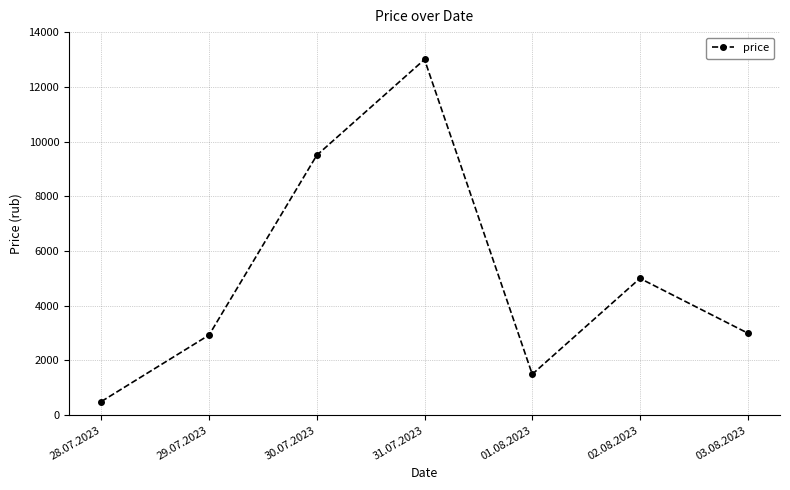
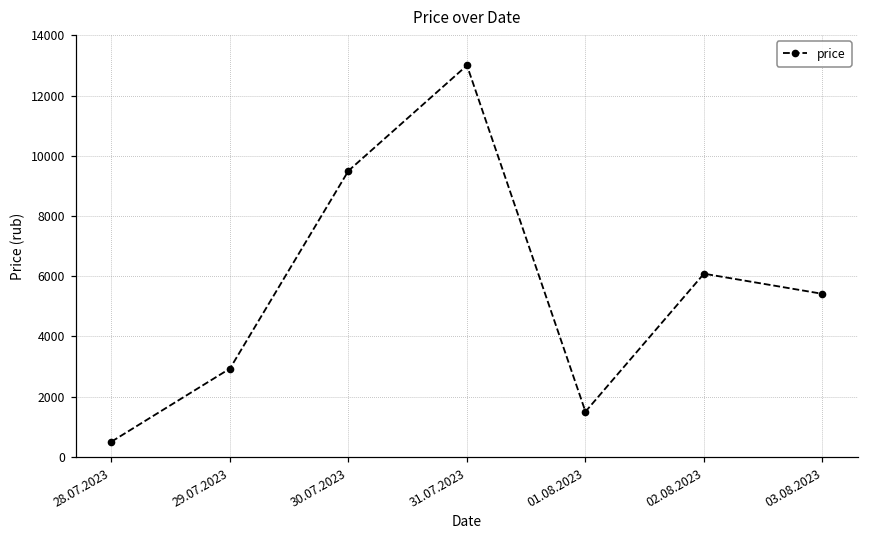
02.08.2023: 5000 -> 6100
03.08.2023: 3000 -> 5400
